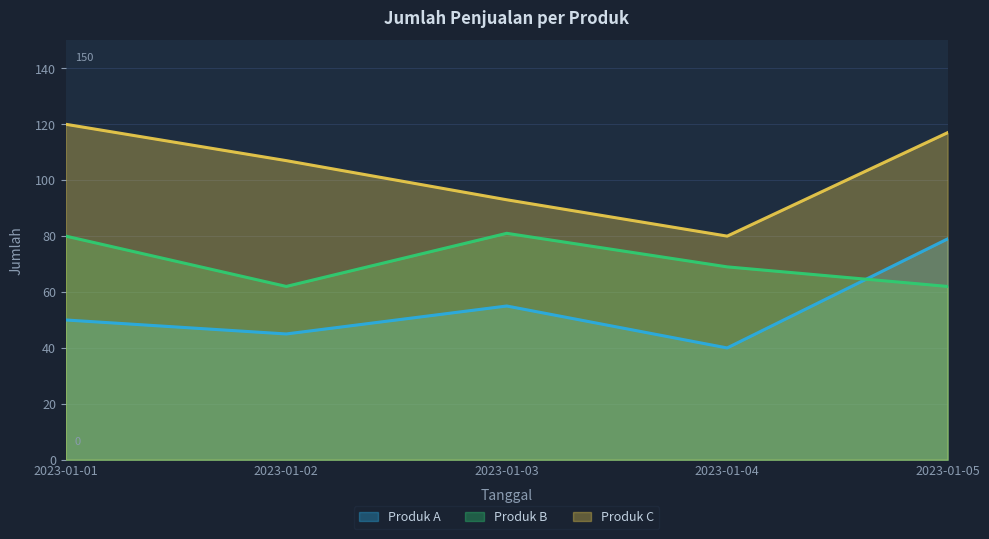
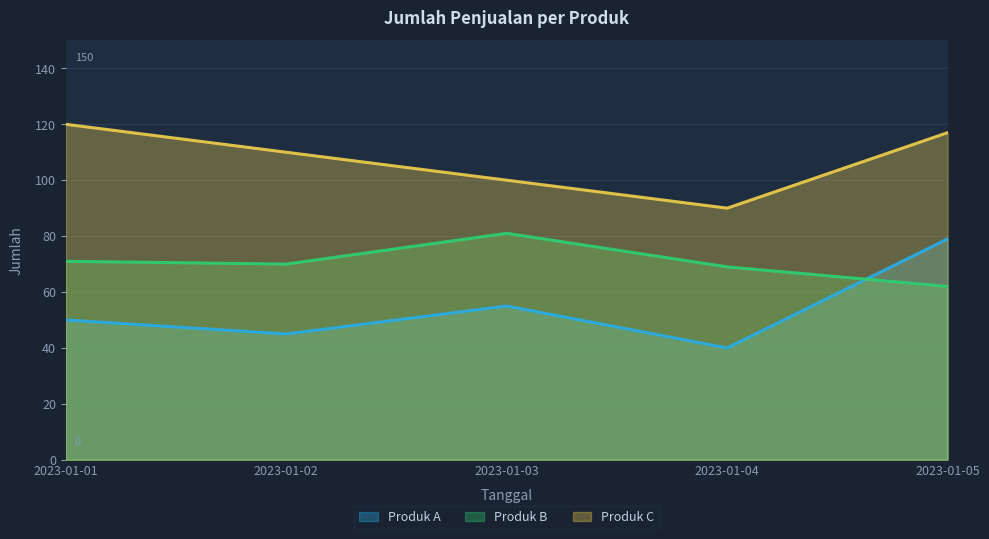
Produk B, 2023-01-01: 80 -> 71
Produk B, 2023-01-02: 62 -> 70
Produk C, 2023-01-02: 107 -> 110
Produk C, 2023-01-03: 93 -> 100
Produk C, 2023-01-04: 80 -> 90
